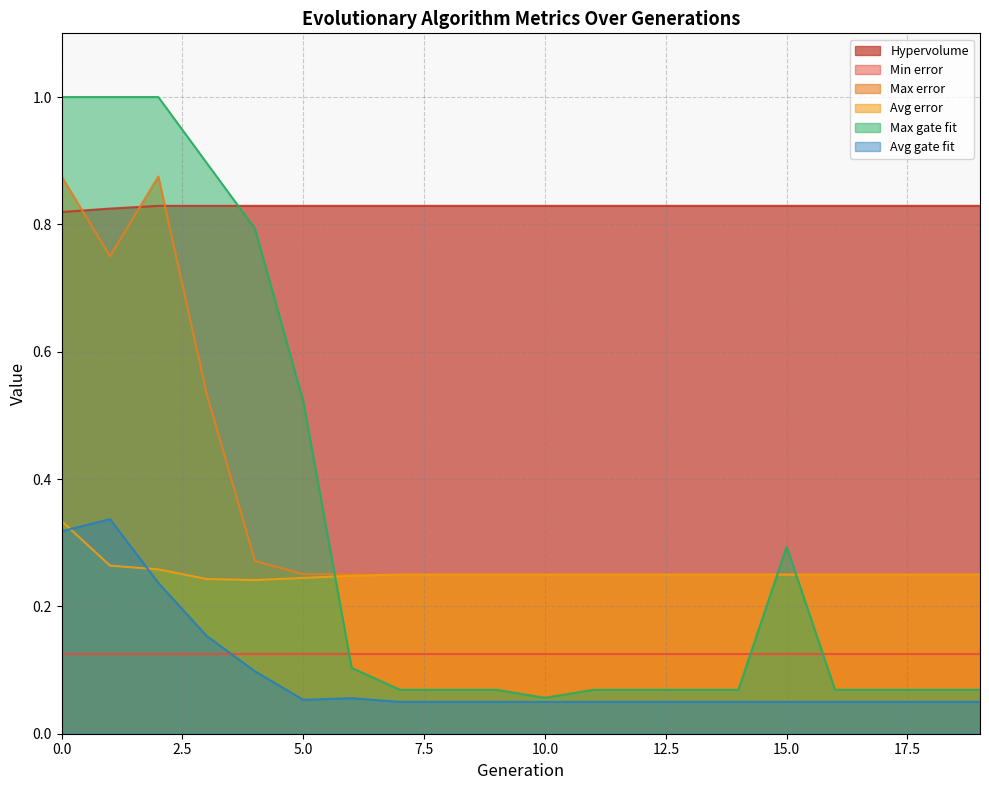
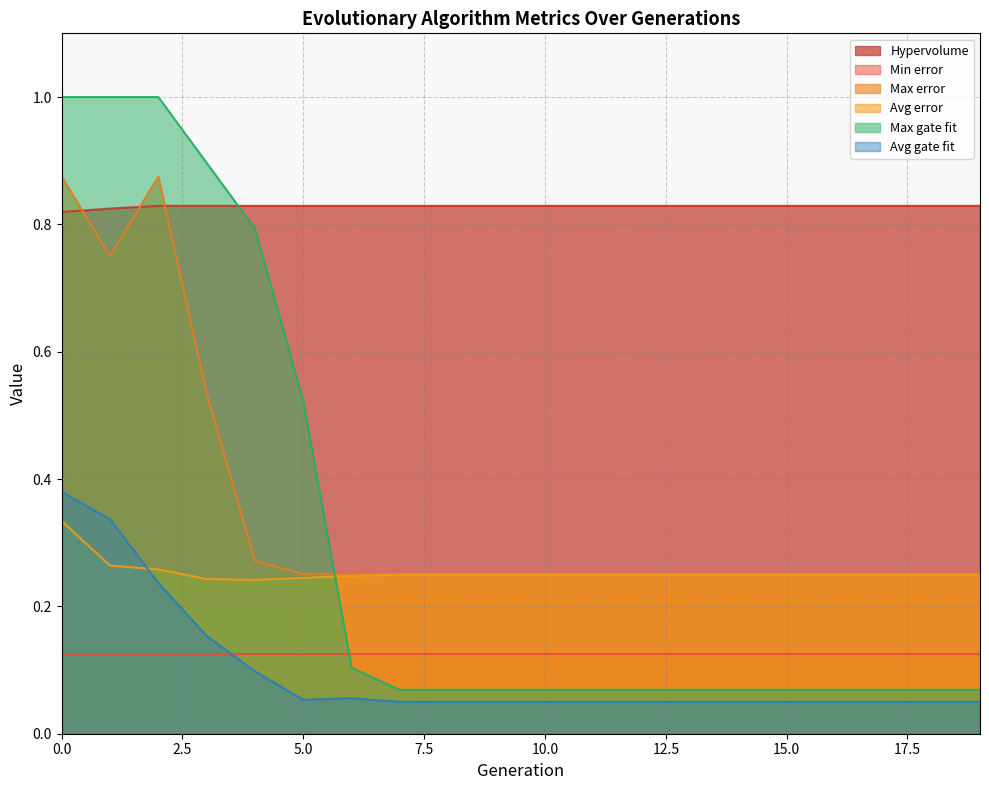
Avg gate fit, 0.0: 0.32 -> 0.38
Max gate fit, 10.0: 0.06 -> 0.07
Max gate fit, 15.0: 0.29 -> 0.07
